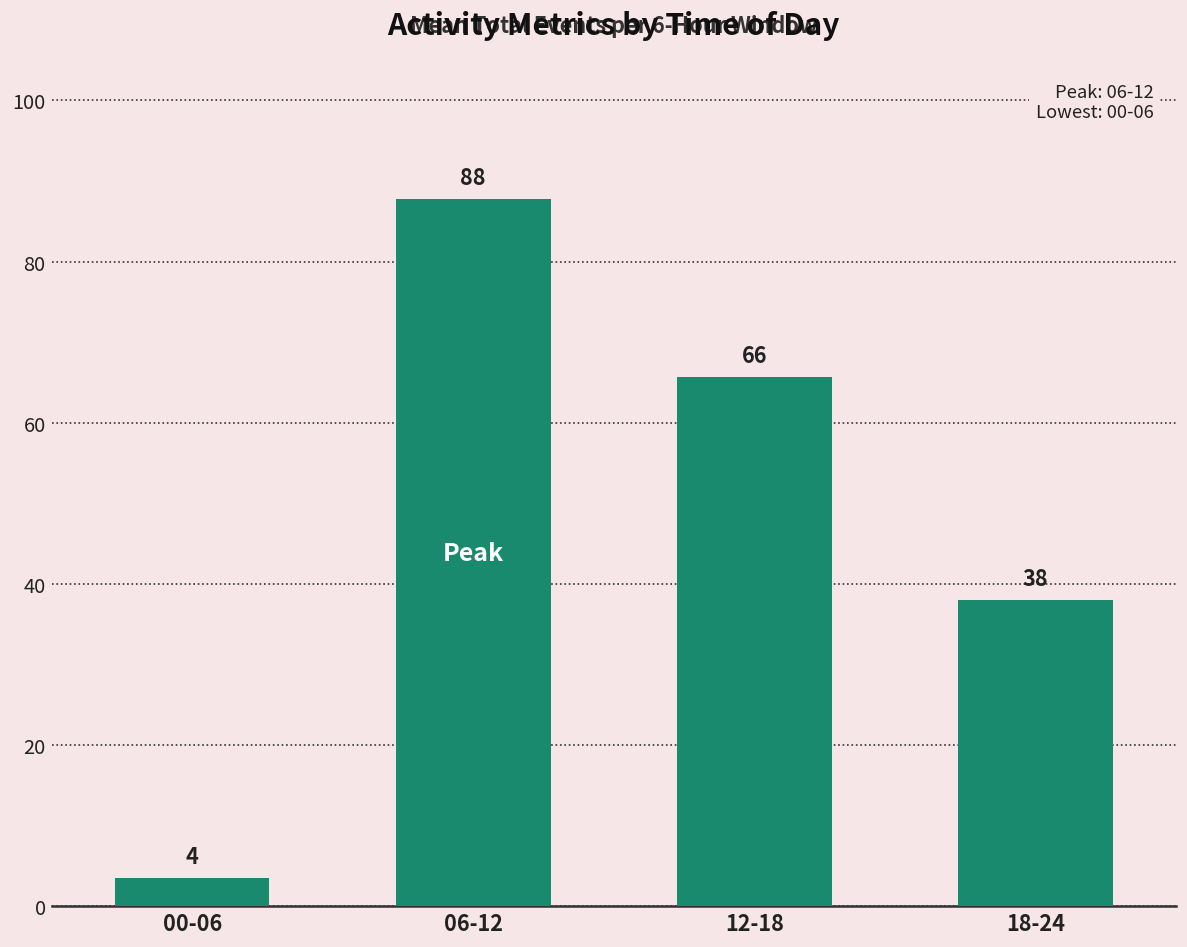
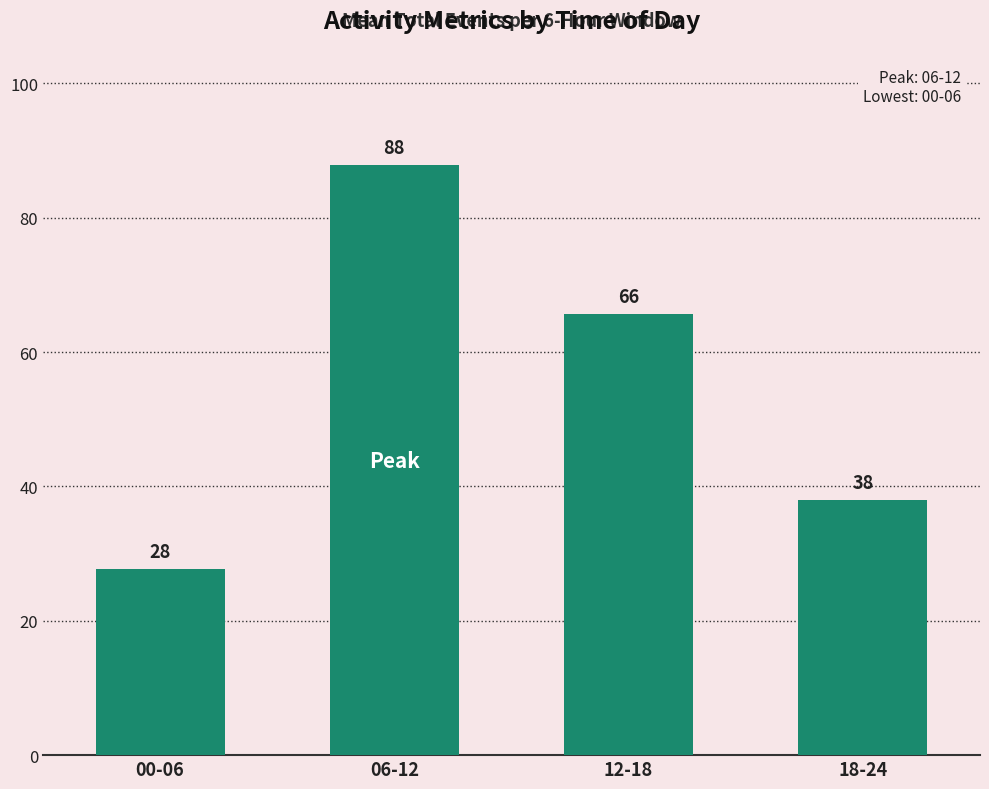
00-06: 4 -> 28
